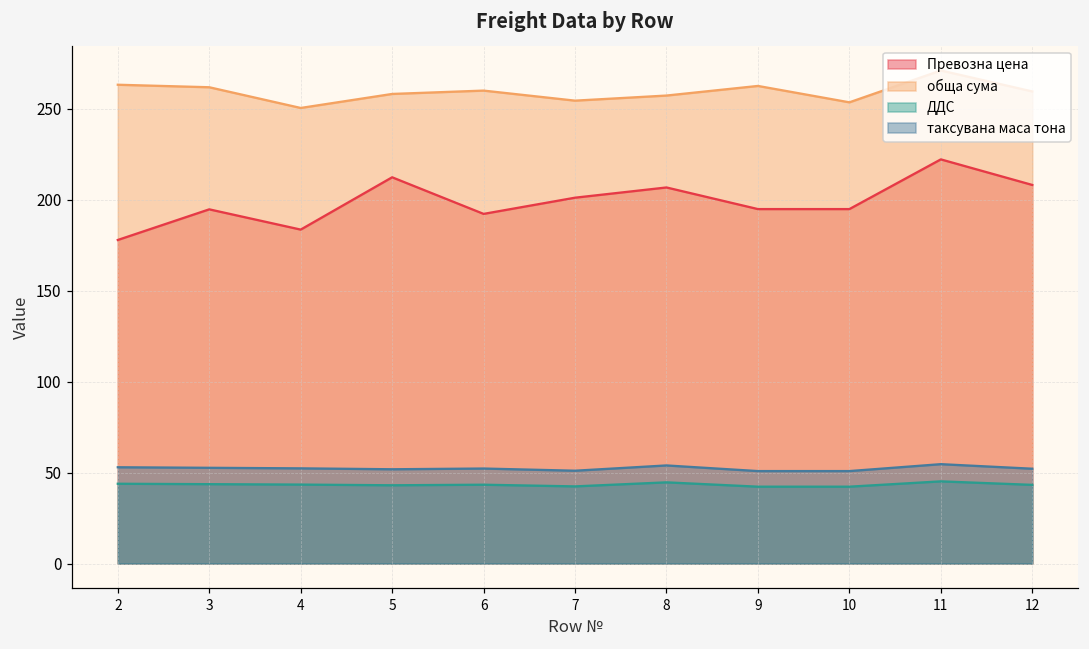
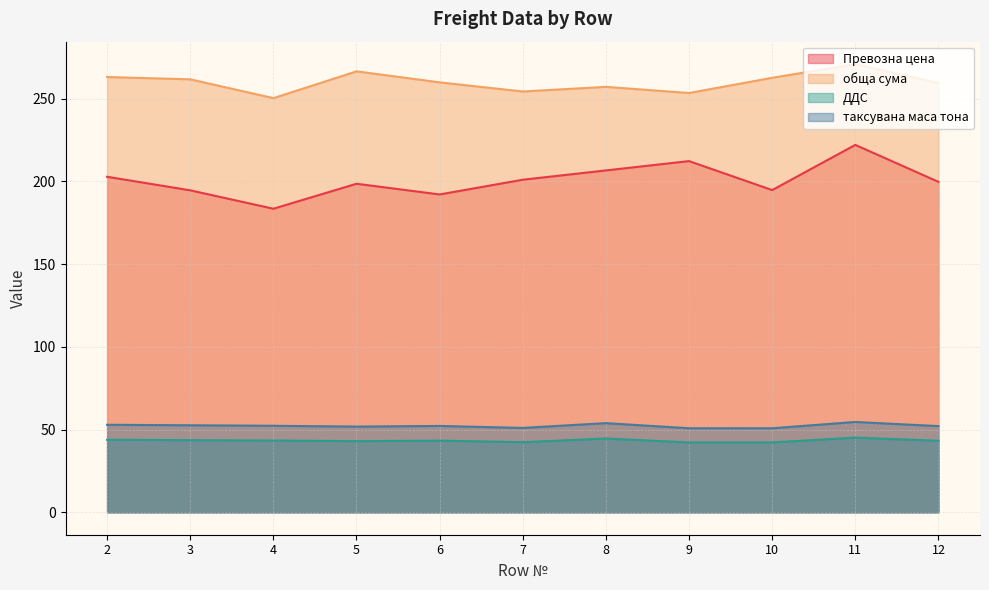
Превозна цена, 2: 178 -> 203
Превозна цена, 5: 212 -> 199
обща сума, 5: 258 -> 267
Превозна цена, 9: 195 -> 212
обща сума, 9: 262 -> 253
обща сума, 10: 253 -> 263
Превозна цена, 12: 208 -> 200
